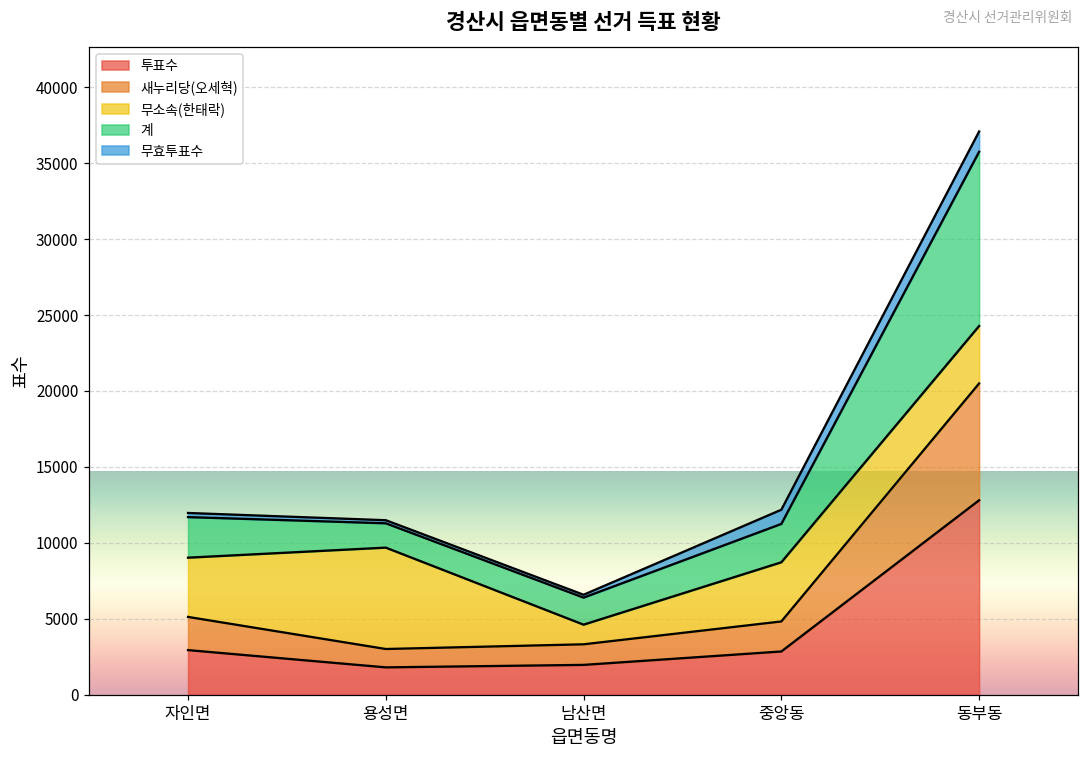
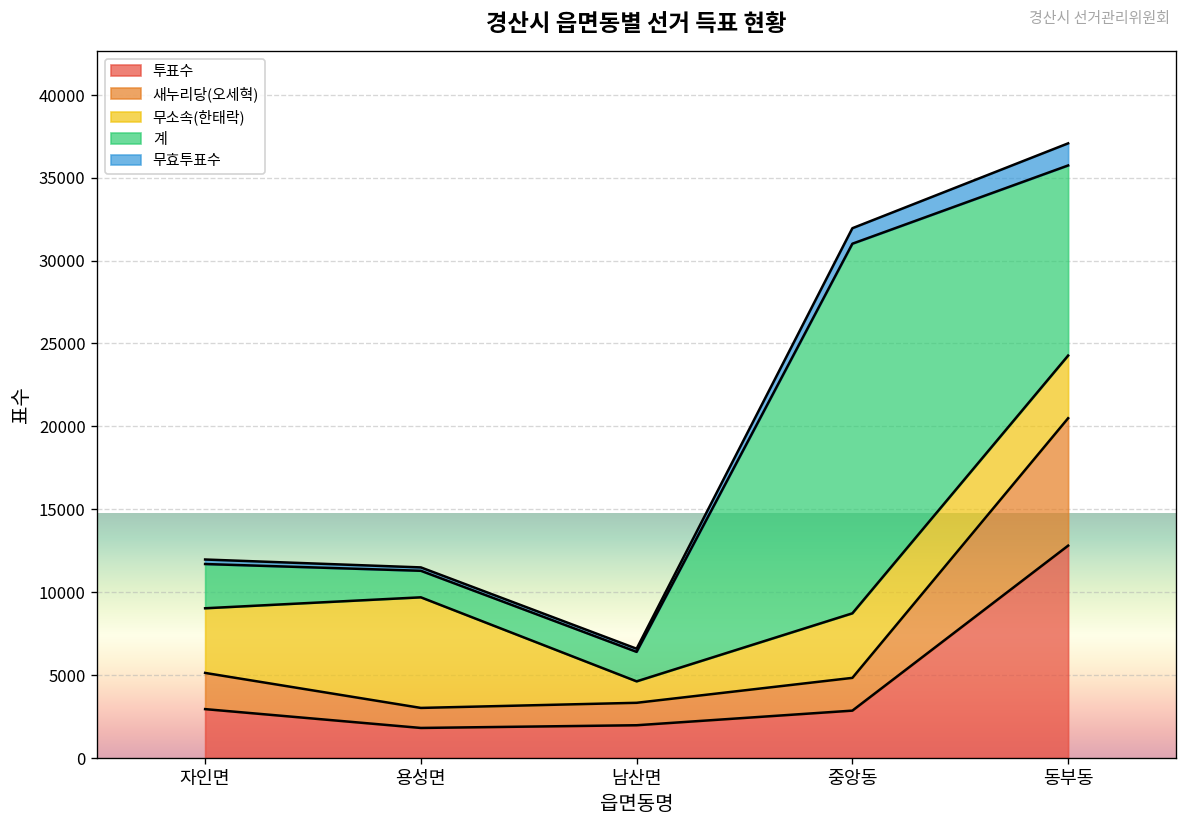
계, 중앙동: 2500 -> 22300
